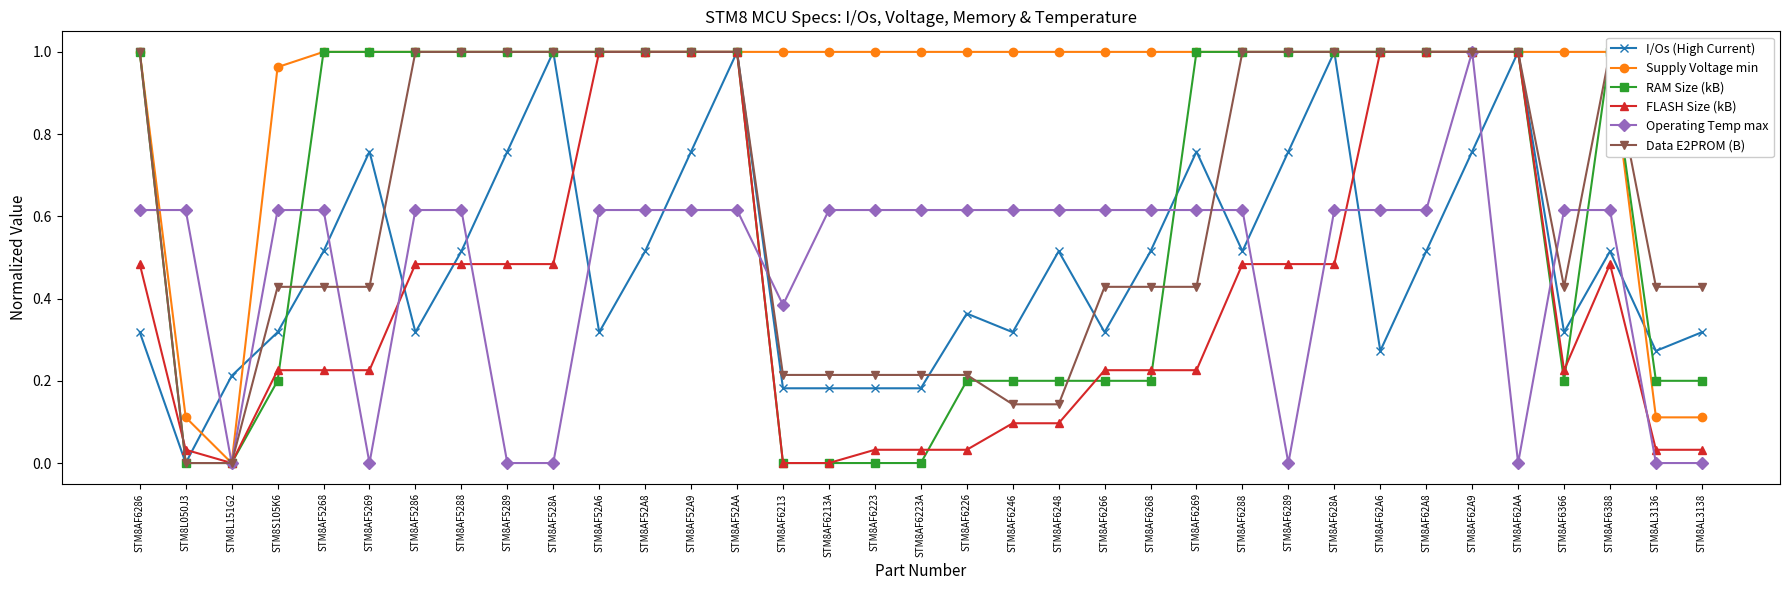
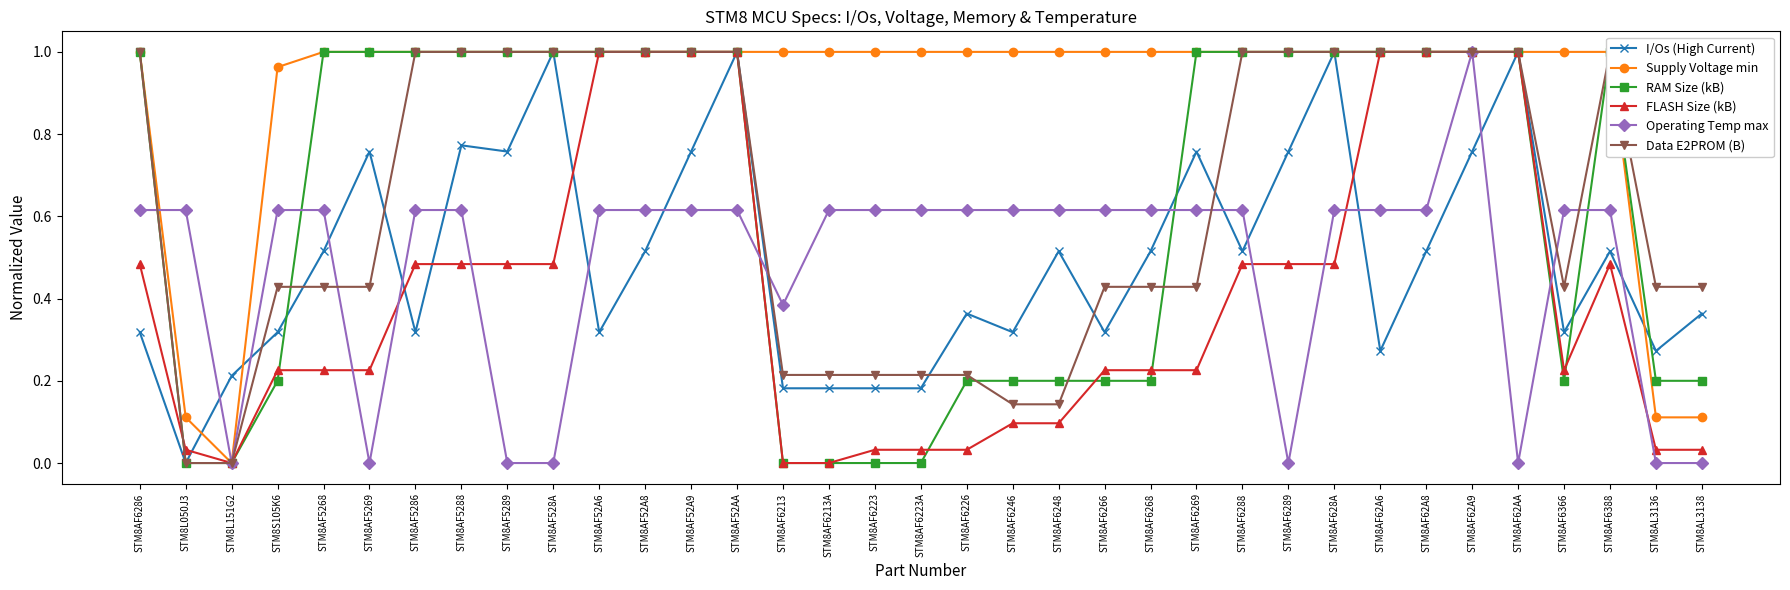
I/Os (High Current), STM8AF5288: 0.52 -> 0.77
I/Os (High Current), STM8AL3138: 0.32 -> 0.36
